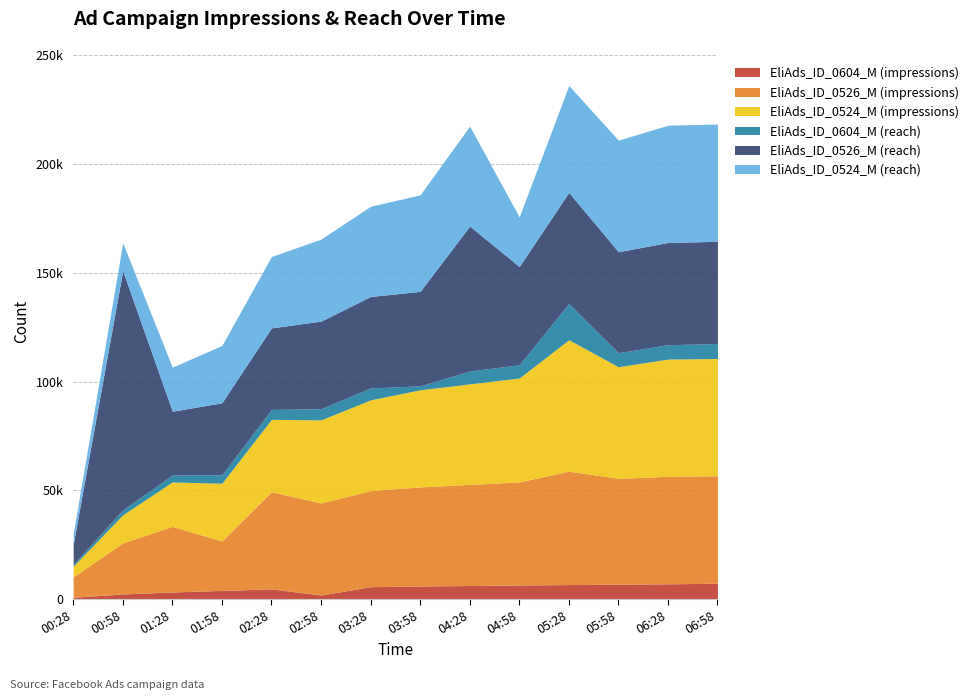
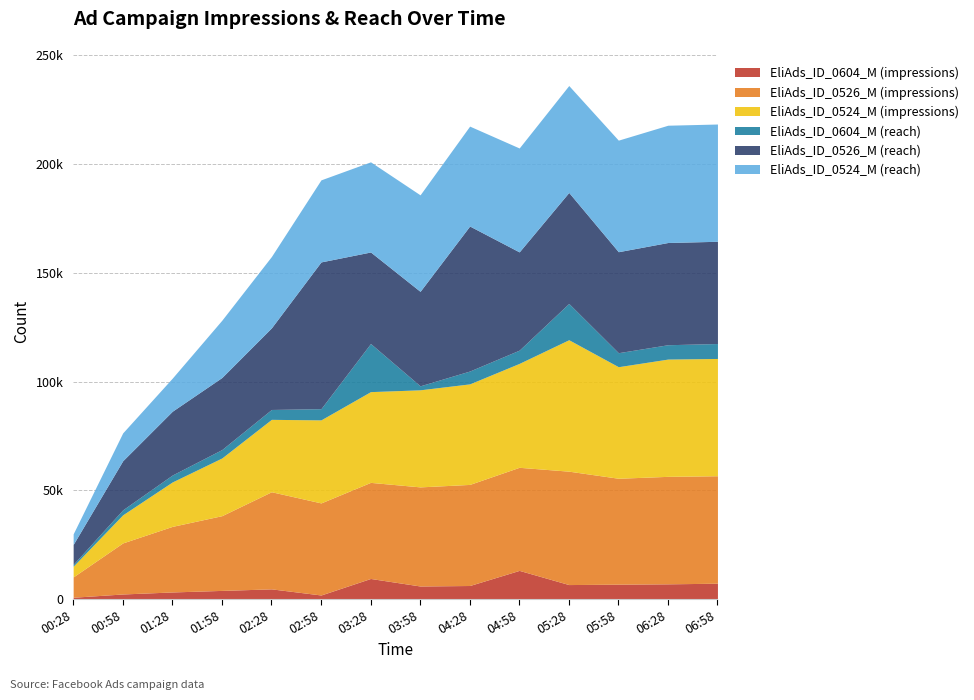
EliAds_ID_0526_M (reach), 00:58: 110000 -> 23000
EliAds_ID_0524_M (reach), 01:28: 20000 -> 15000
EliAds_ID_0526_M (impressions), 01:58: 23000 -> 34000
EliAds_ID_0526_M (reach), 02:58: 40000 -> 67000
EliAds_ID_0604_M (impressions), 03:28: 6000 -> 9000
EliAds_ID_0604_M (reach), 03:28: 5000 -> 22000
EliAds_ID_0604_M (impressions), 04:58: 6000 -> 13000
EliAds_ID_0524_M (reach), 04:58: 23000 -> 48000
